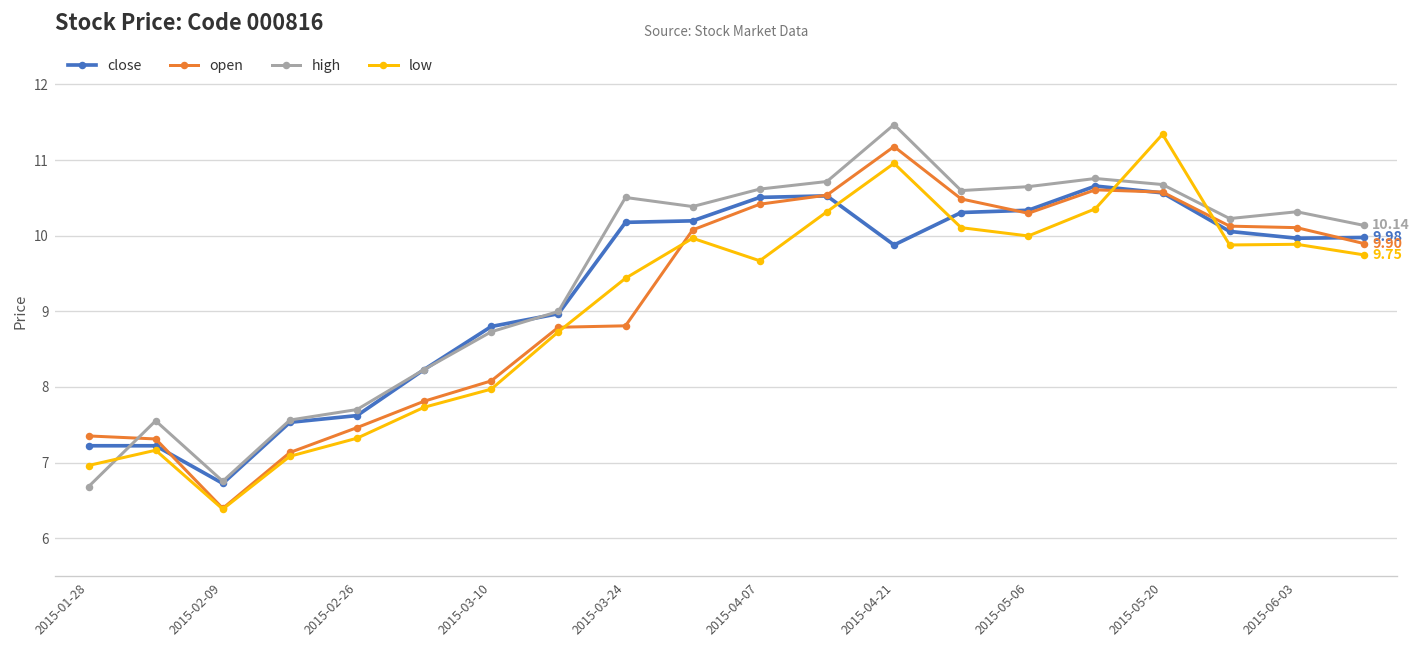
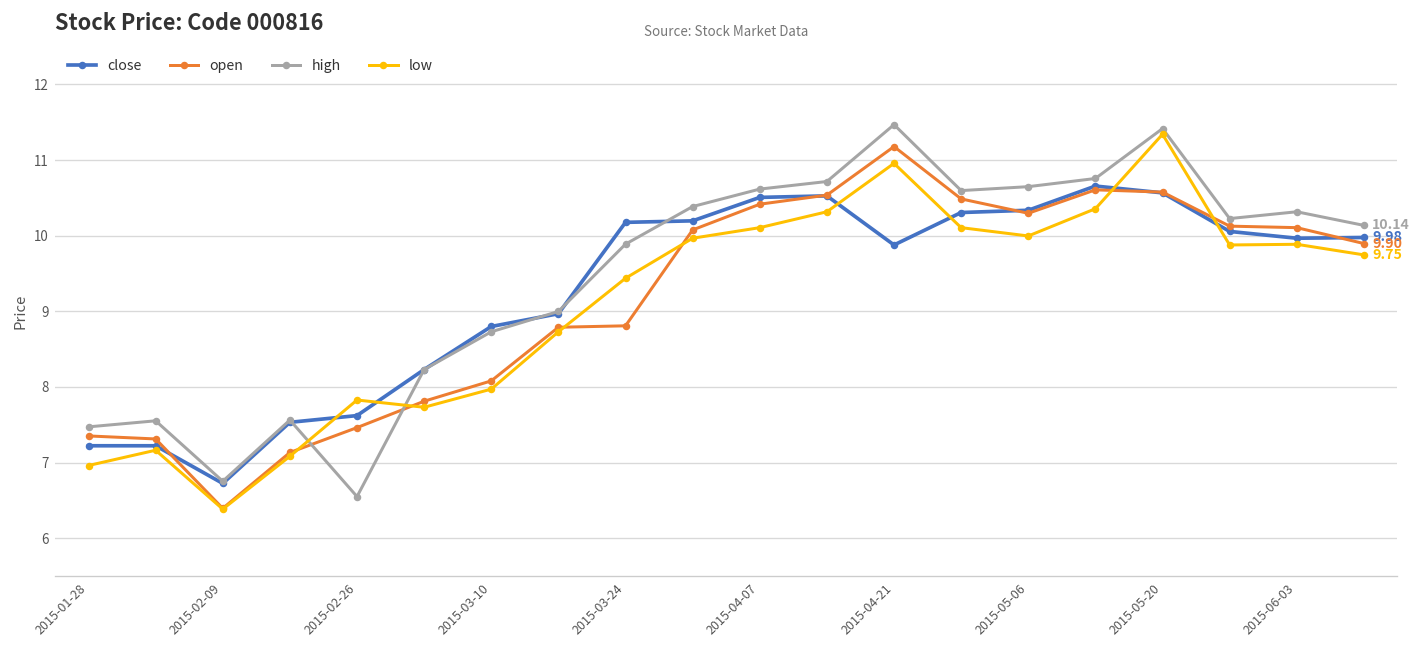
high, 2015-01-28: 6.7 -> 7.5
high, 2015-02-26: 7.7 -> 6.6
low, 2015-02-26: 7.3 -> 7.8
high, 2015-03-24: 10.5 -> 9.9
low, 2015-04-07: 9.7 -> 10.1
high, 2015-05-20: 10.7 -> 11.4
